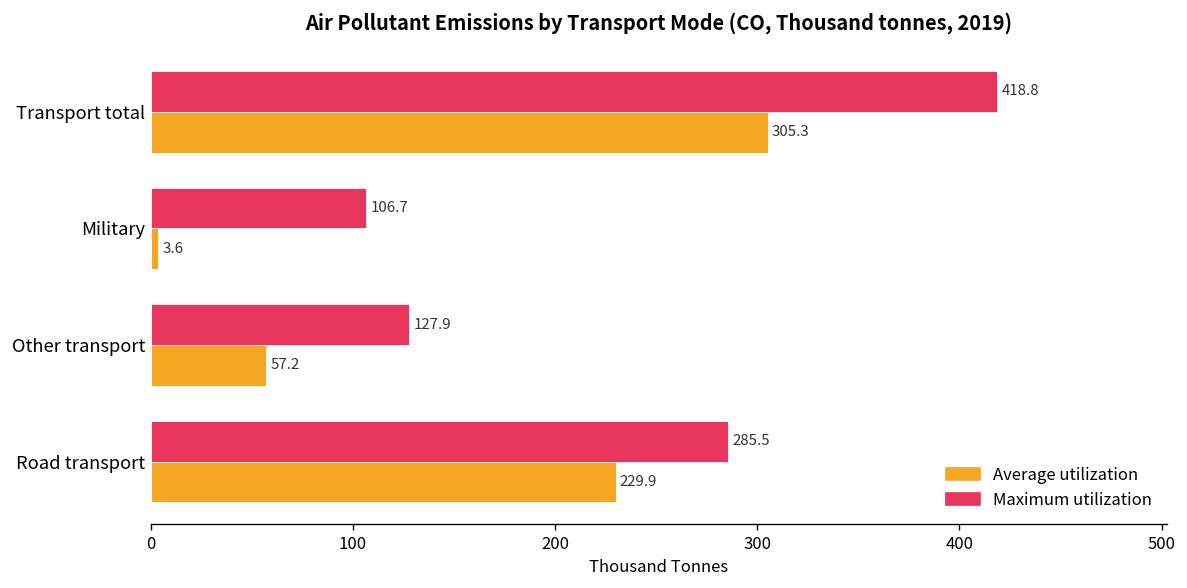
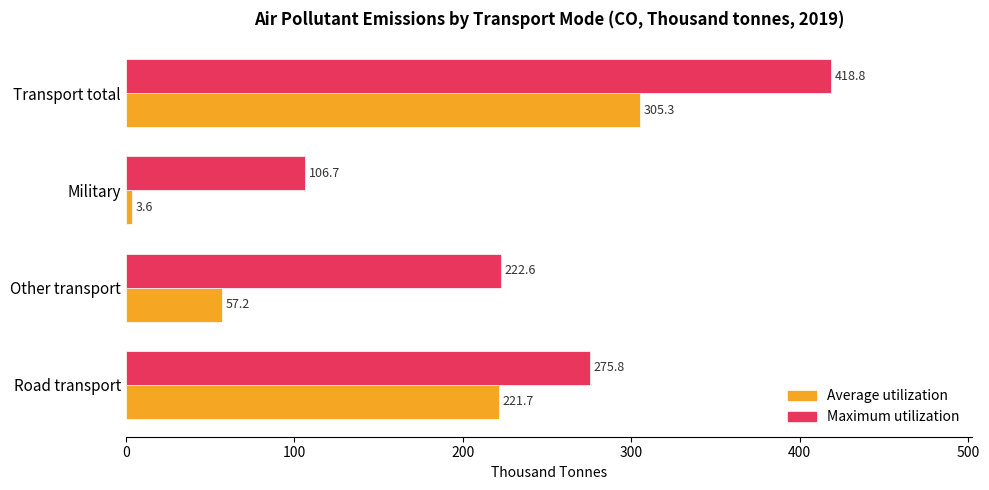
Maximum utilization, Other transport: 127.9 -> 222.6
Maximum utilization, Road transport: 285.5 -> 275.8
Average utilization, Road transport: 229.9 -> 221.7
